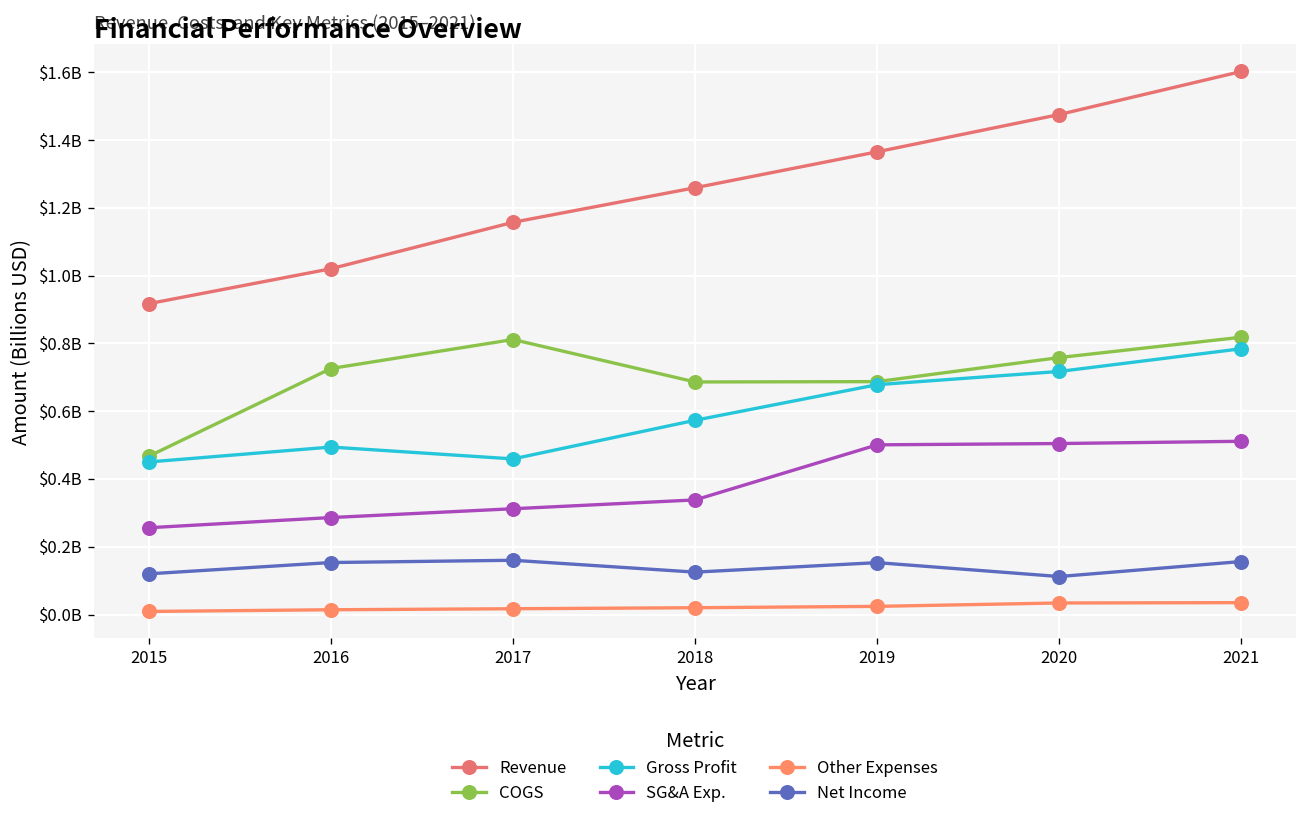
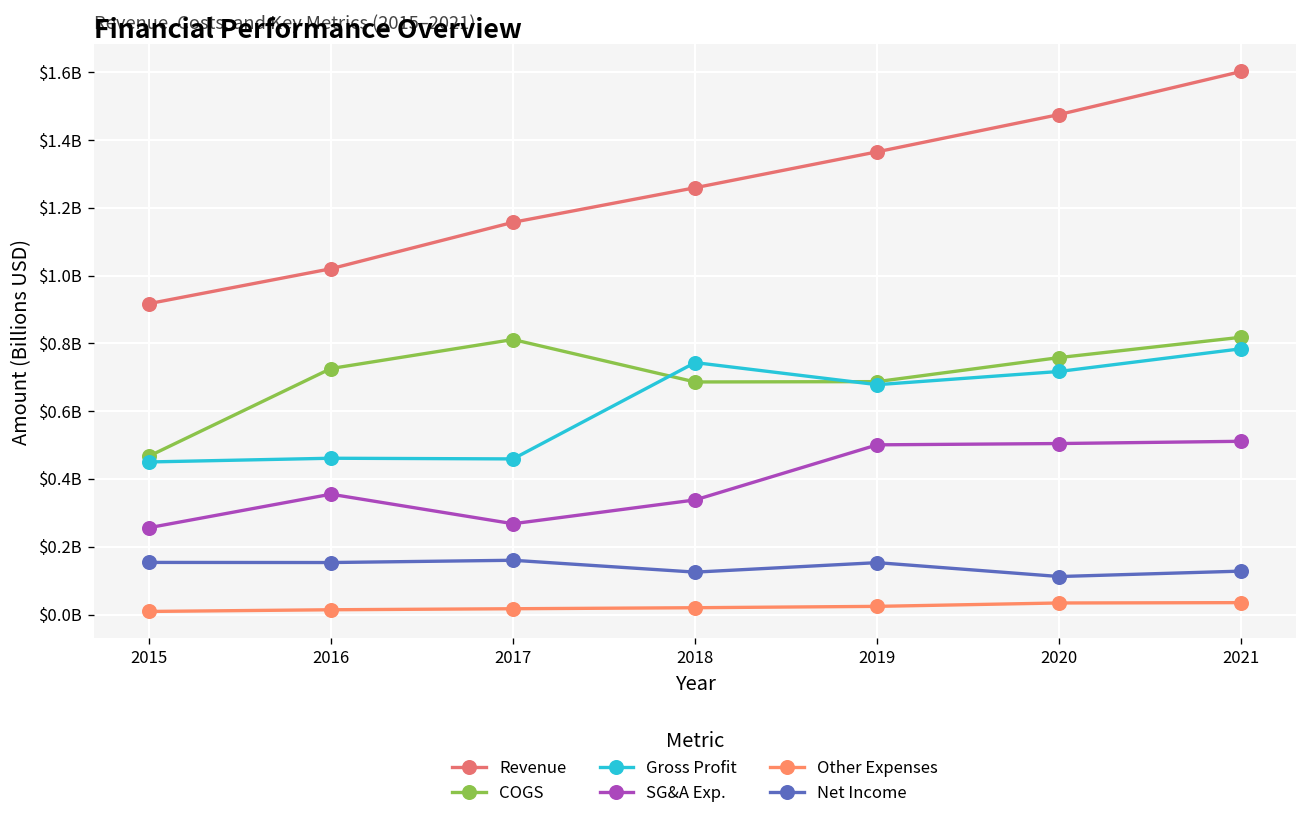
Net Income, 2015: $120000000 -> $150000000
Gross Profit, 2016: $490000000 -> $460000000
SG&A Exp., 2016: $290000000 -> $350000000
SG&A Exp., 2017: $310000000 -> $270000000
Gross Profit, 2018: $570000000 -> $740000000
Net Income, 2021: $160000000 -> $130000000
